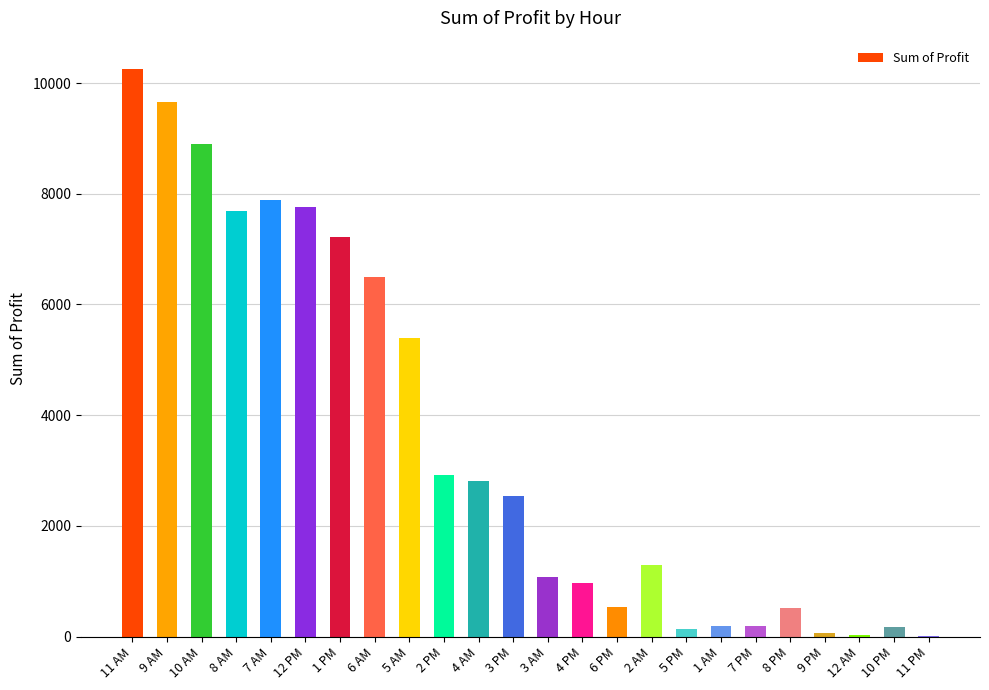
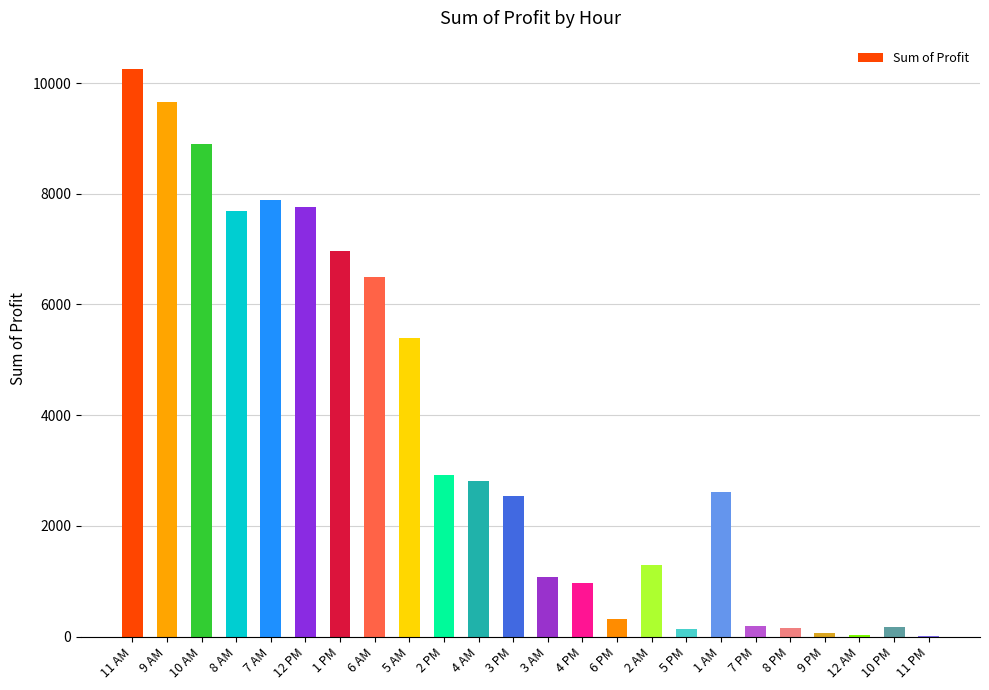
1 PM: 7200 -> 7000
6 PM: 500 -> 300
1 AM: 200 -> 2600
8 PM: 500 -> 200
